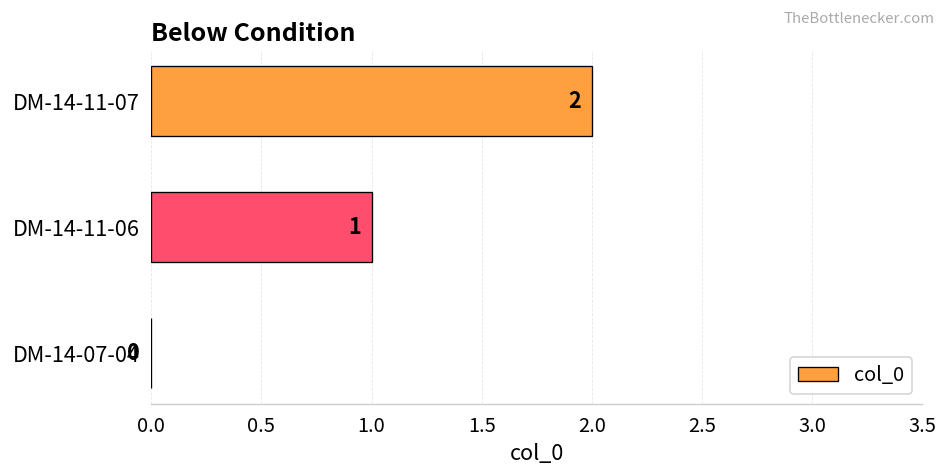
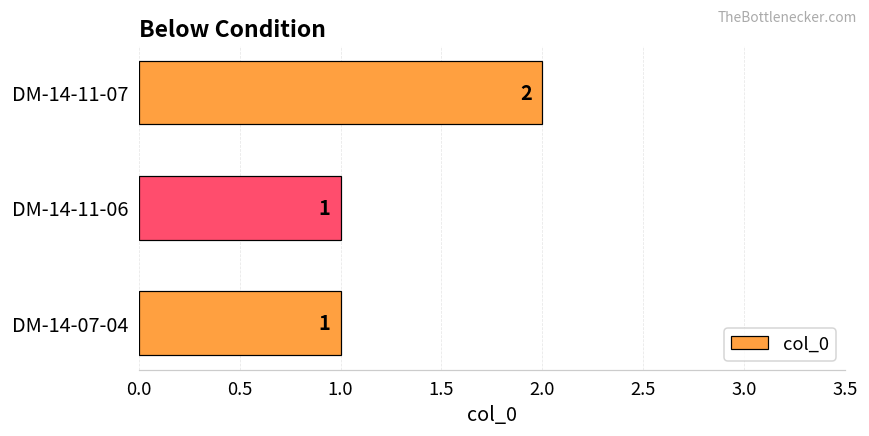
DM-14-07-04: 0 -> 1
